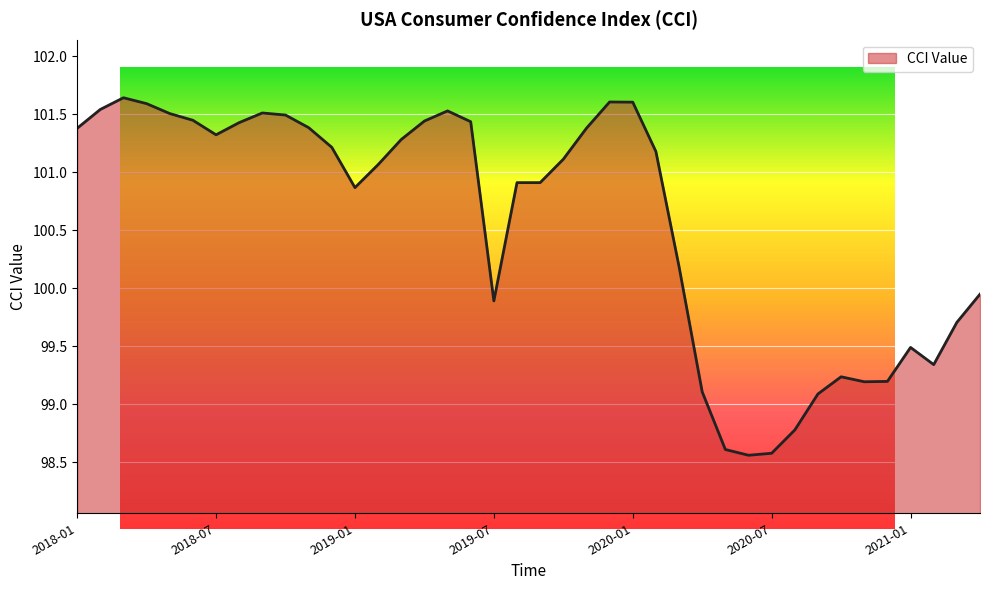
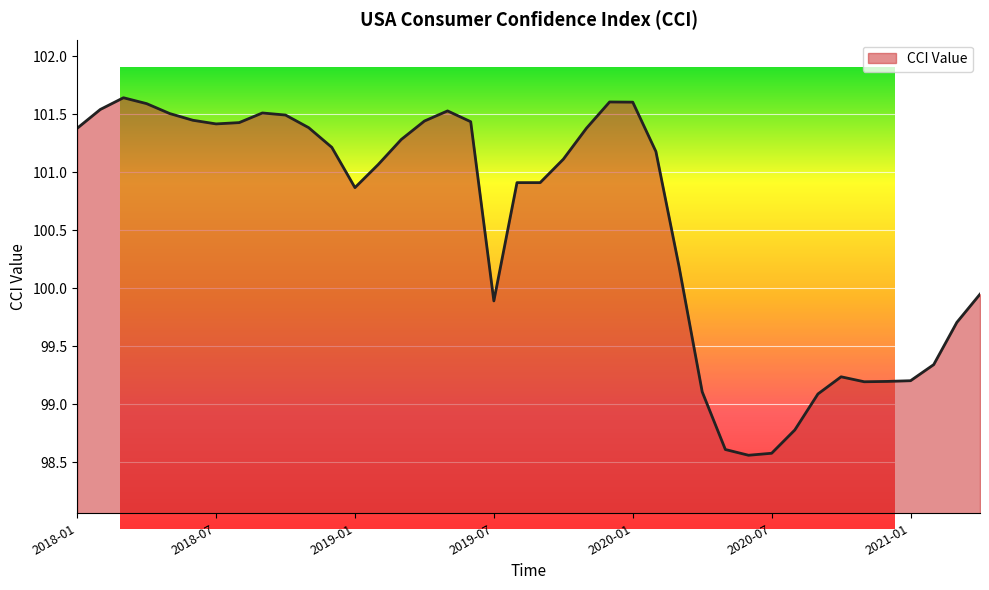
USA Consumer Confidence Index (CCI), 2018-07: 101.32 -> 101.42
USA Consumer Confidence Index (CCI), 2021-01: 99.49 -> 99.20
